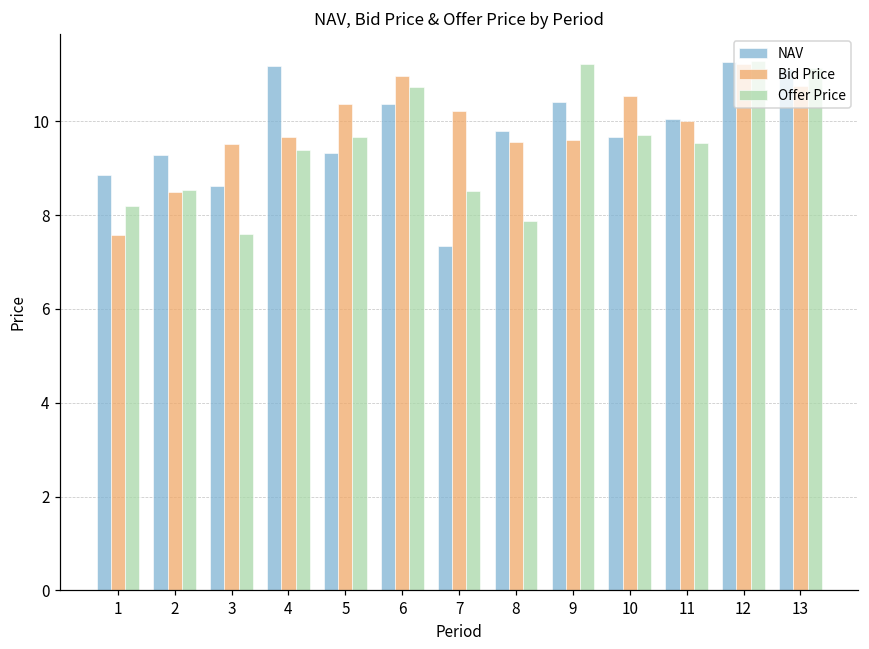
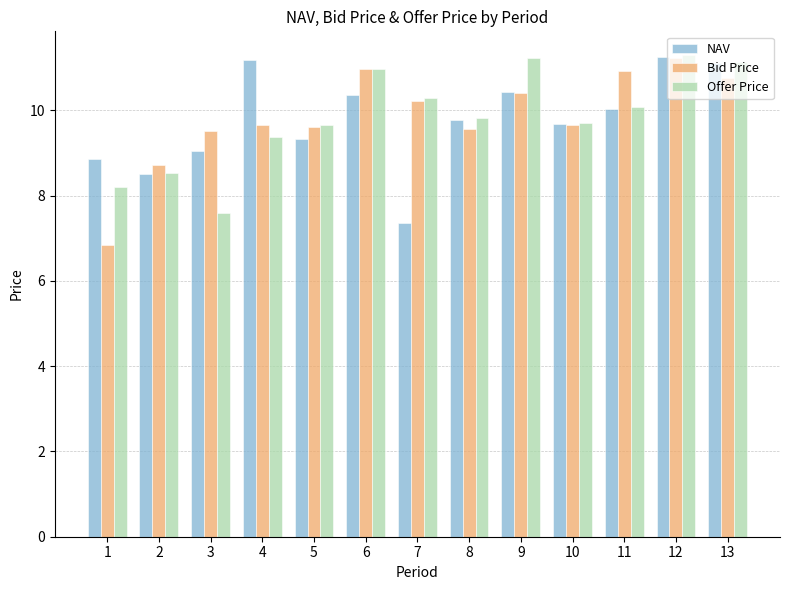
Bid Price, 1: 7.6 -> 6.8
NAV, 2: 9.3 -> 8.5
Bid Price, 2: 8.5 -> 8.7
NAV, 3: 8.6 -> 9.0
Bid Price, 5: 10.4 -> 9.6
Offer Price, 6: 10.7 -> 11.0
Offer Price, 7: 8.5 -> 10.3
Offer Price, 8: 7.9 -> 9.8
Bid Price, 9: 9.6 -> 10.4
Bid Price, 10: 10.5 -> 9.6
Bid Price, 11: 10.0 -> 10.9
Offer Price, 11: 9.5 -> 10.1
